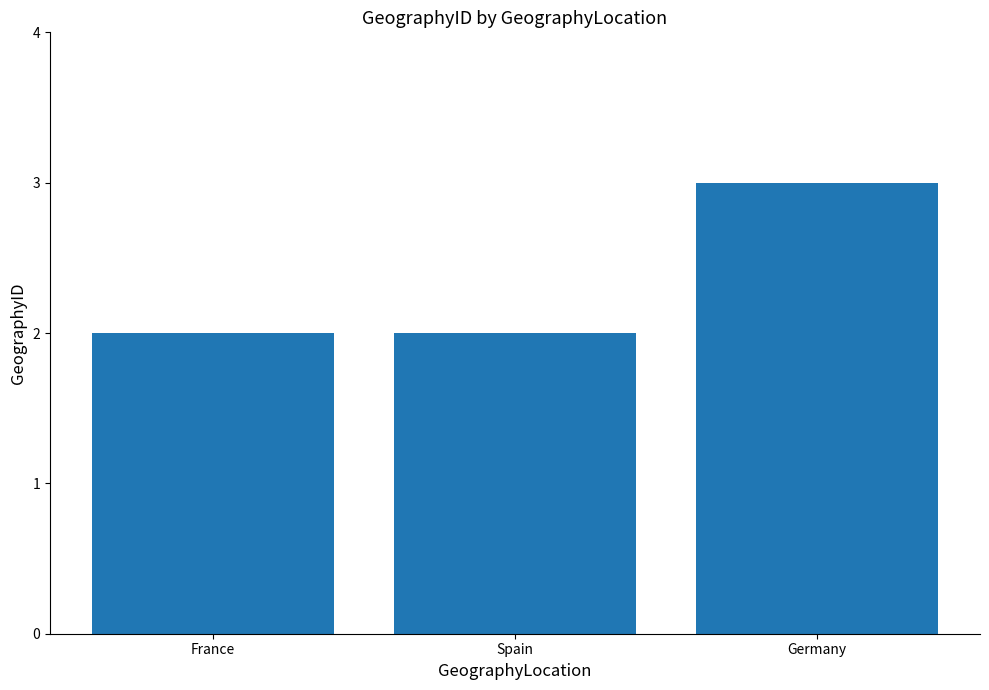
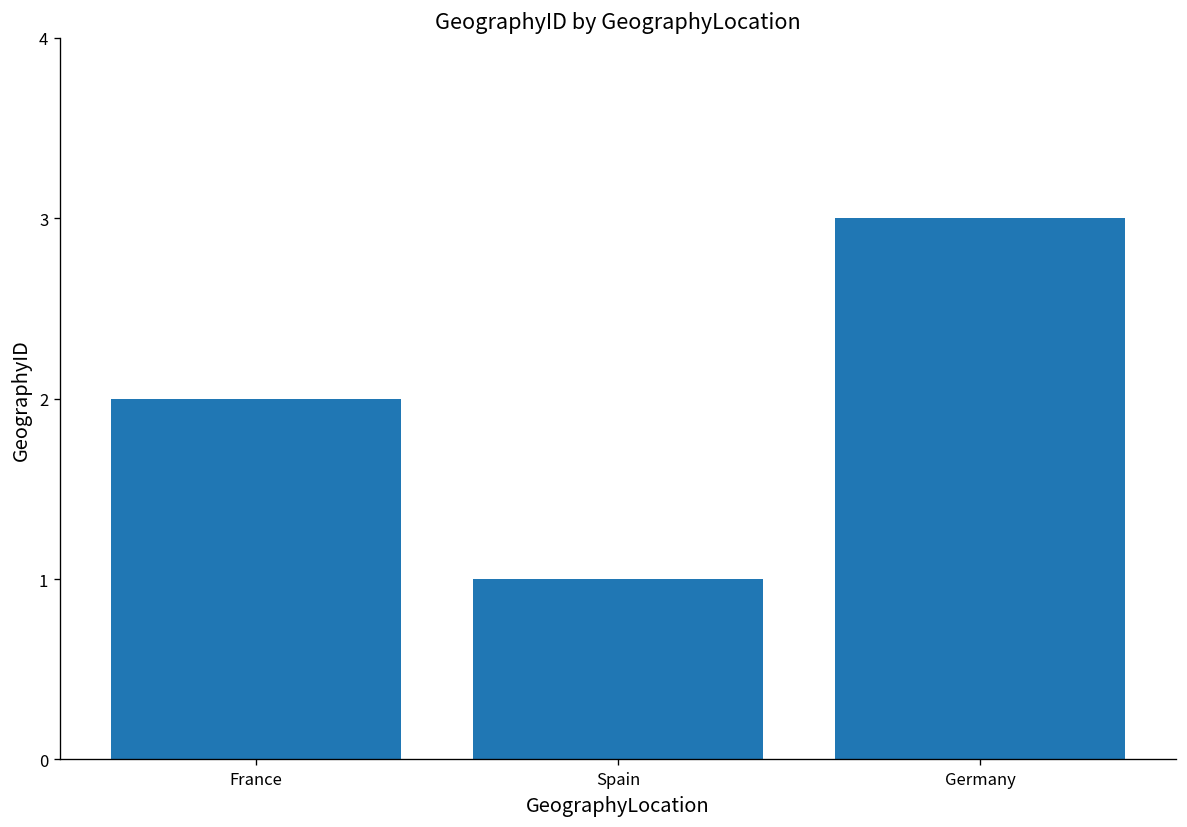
Spain: 2 -> 1
